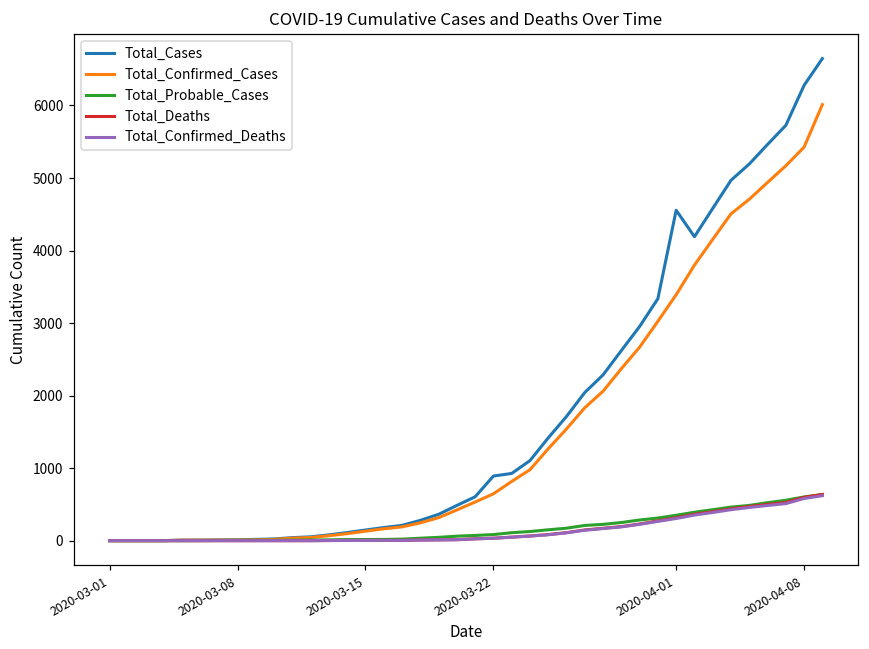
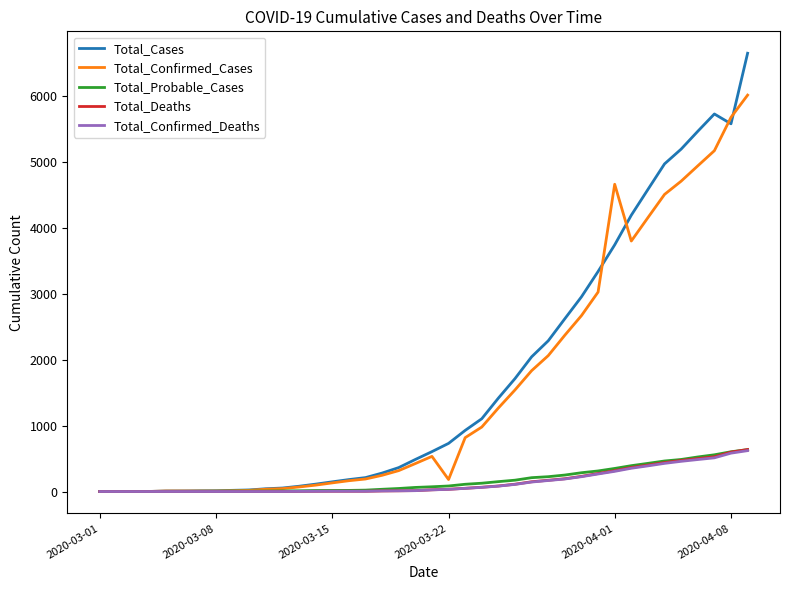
Total_Cases, 2020-03-22: 900 -> 700
Total_Confirmed_Cases, 2020-03-22: 600 -> 200
Total_Cases, 2020-04-01: 4600 -> 3700
Total_Confirmed_Cases, 2020-04-01: 3400 -> 4700
Total_Cases, 2020-04-08: 6300 -> 5600
Total_Confirmed_Cases, 2020-04-08: 5400 -> 5700
